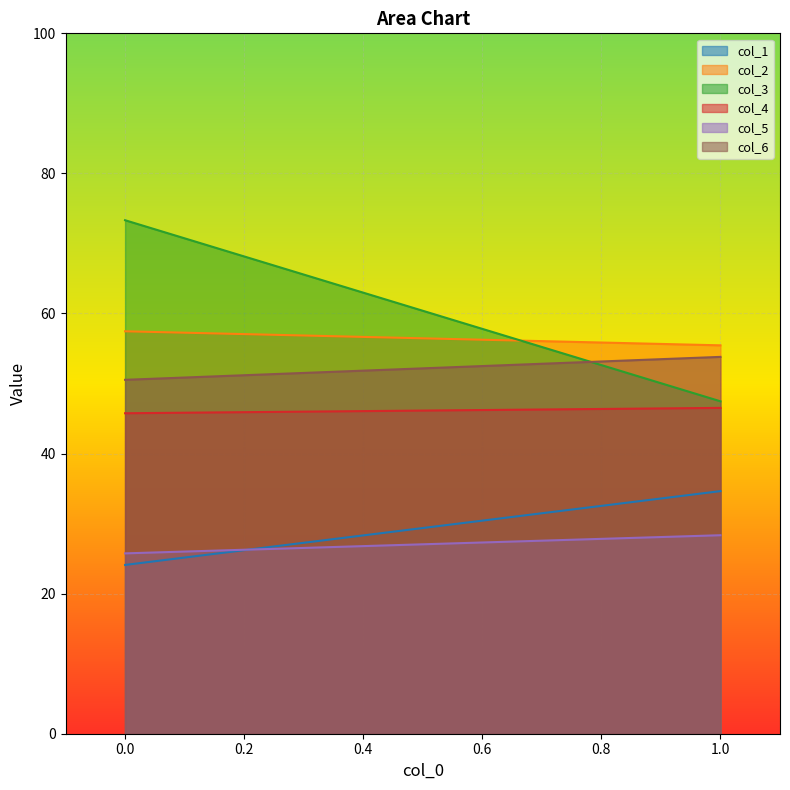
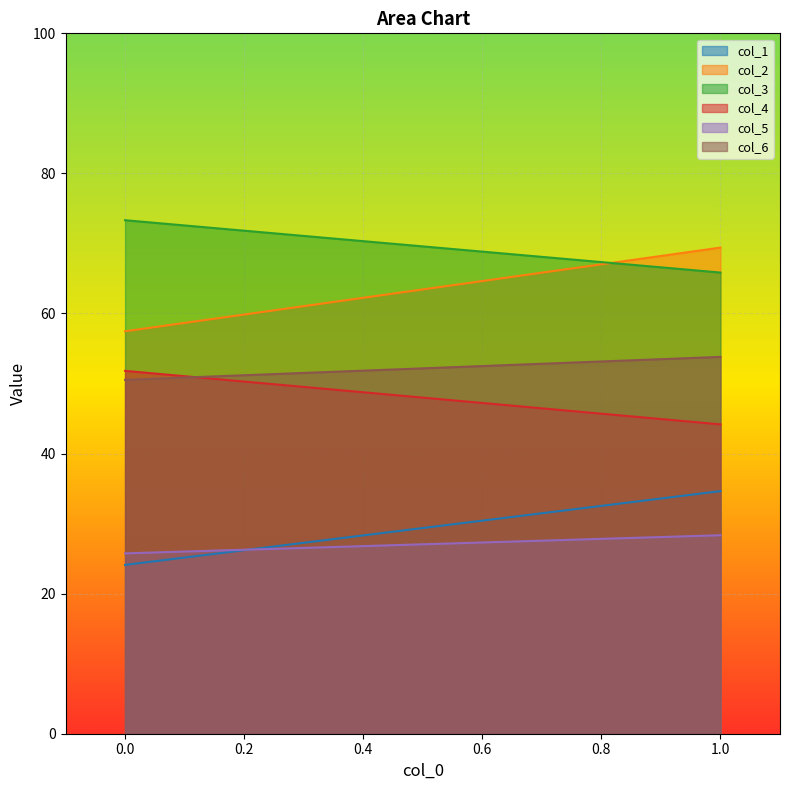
col_4, 0.0: 46 -> 52
col_2, 1.0: 55 -> 69
col_3, 1.0: 47 -> 66
col_4, 1.0: 47 -> 44
